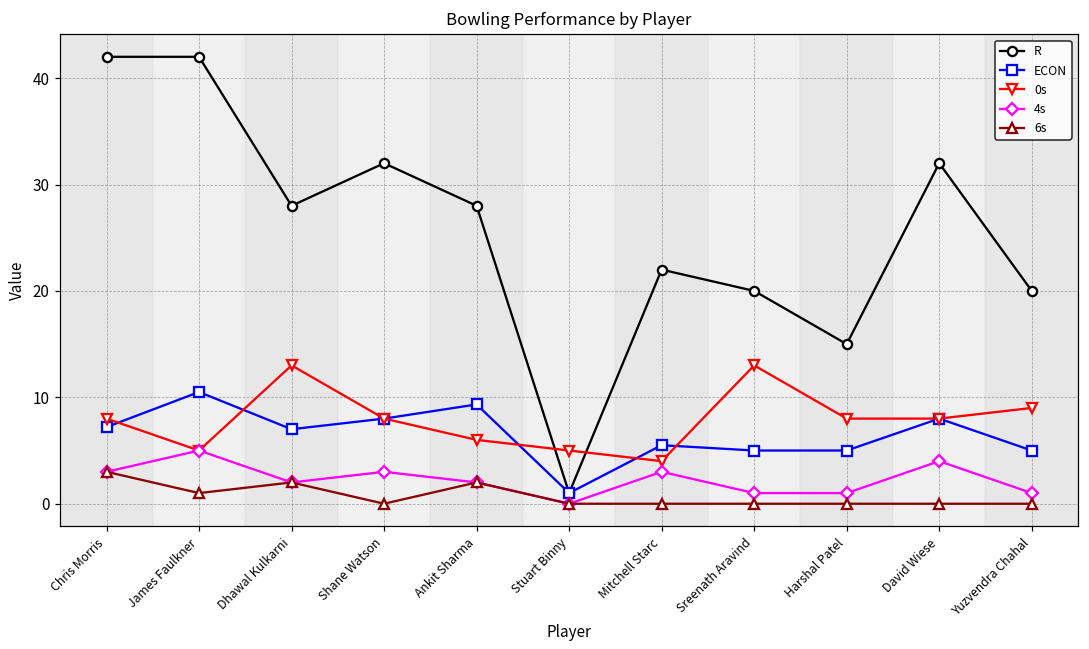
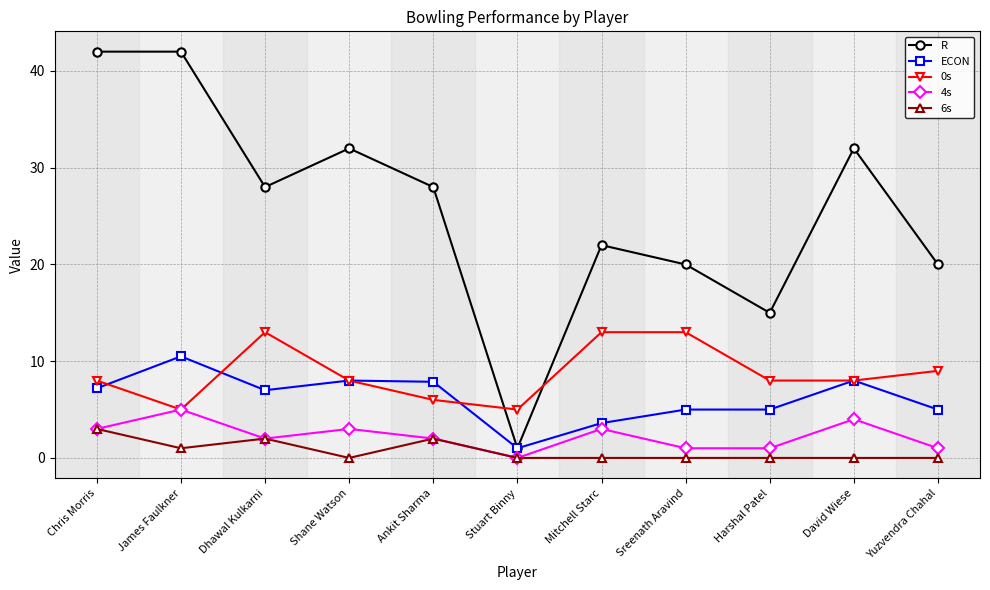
ECON, Ankit Sharma: 9 -> 8
ECON, Mitchell Starc: 6 -> 4
0s, Mitchell Starc: 4 -> 13
